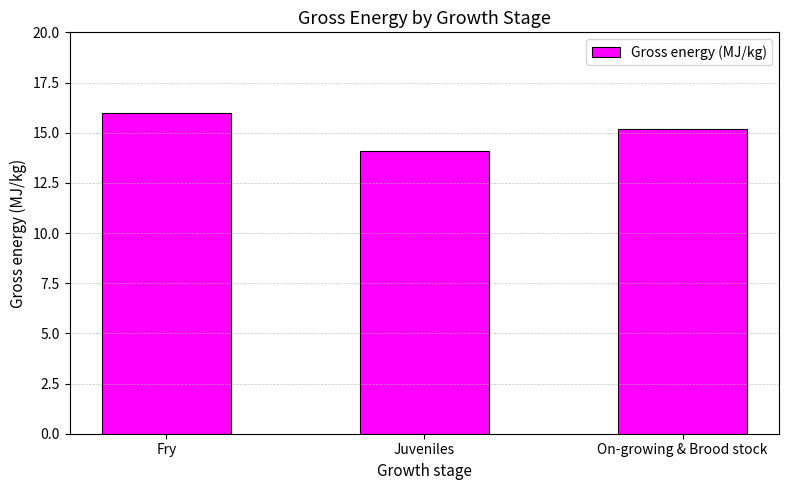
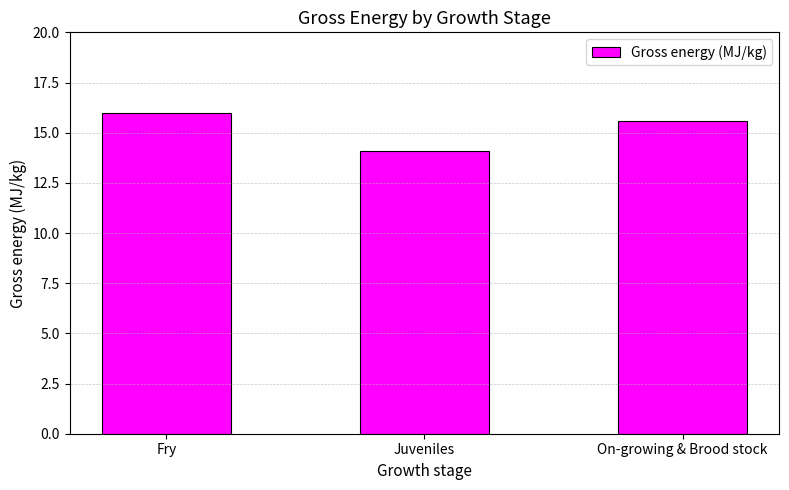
On-growing & Brood stock: 15.2 -> 15.6
